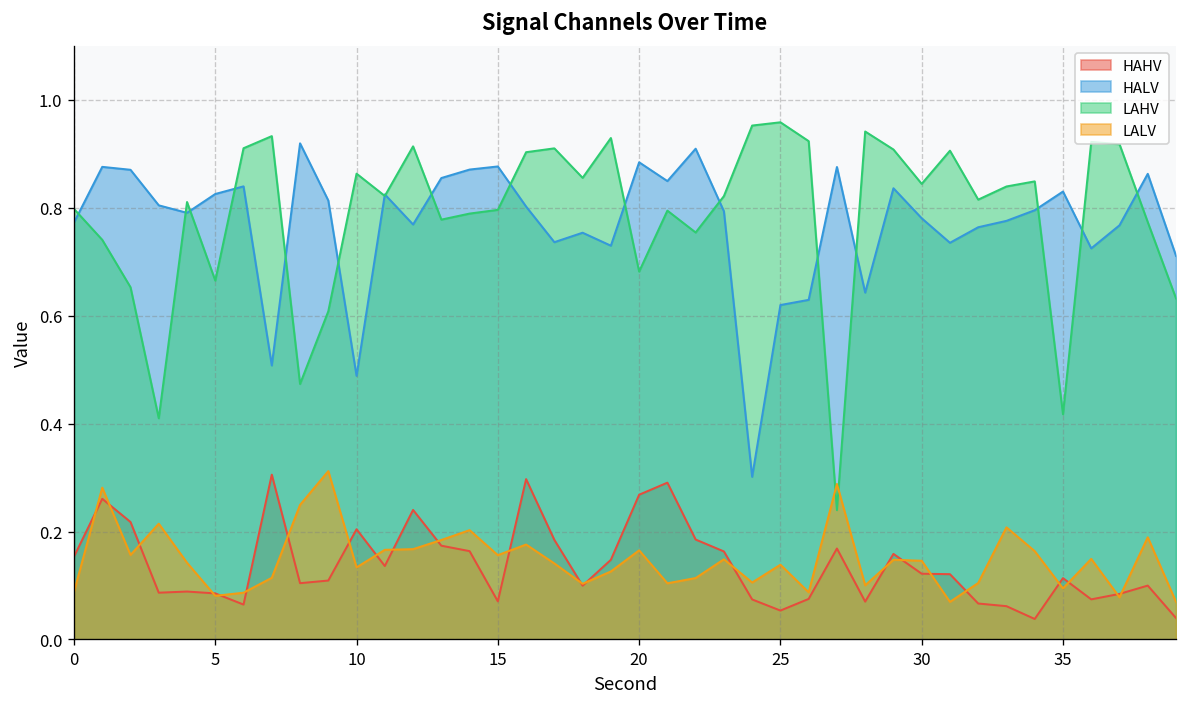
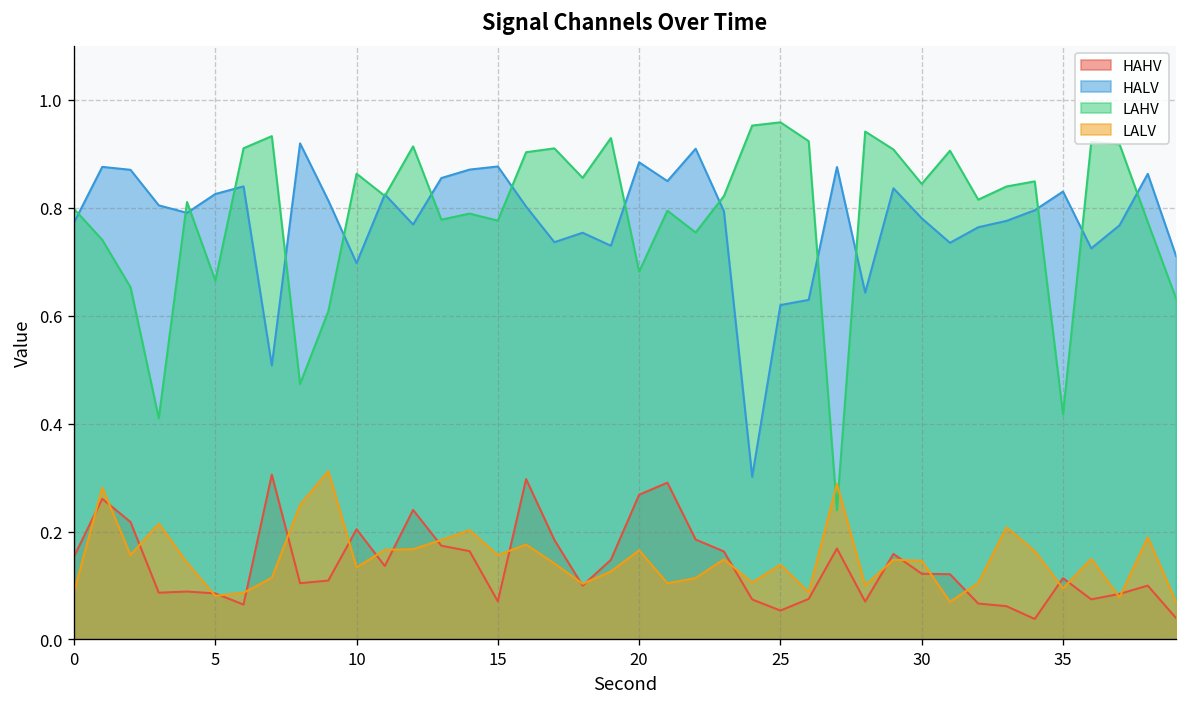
HALV, 10: 0.49 -> 0.70
LAHV, 15: 0.80 -> 0.78
